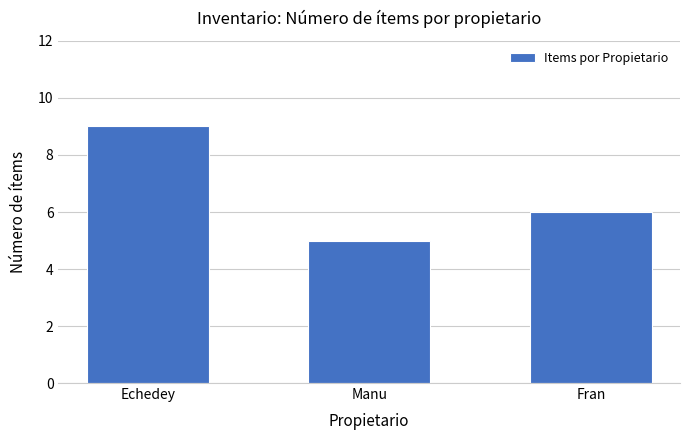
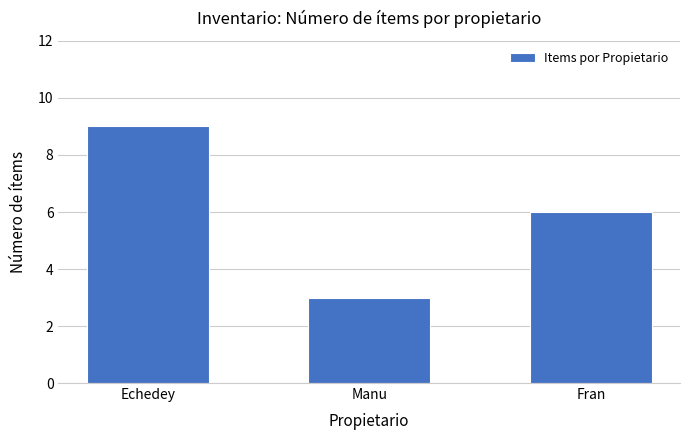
Manu: 5 -> 3
